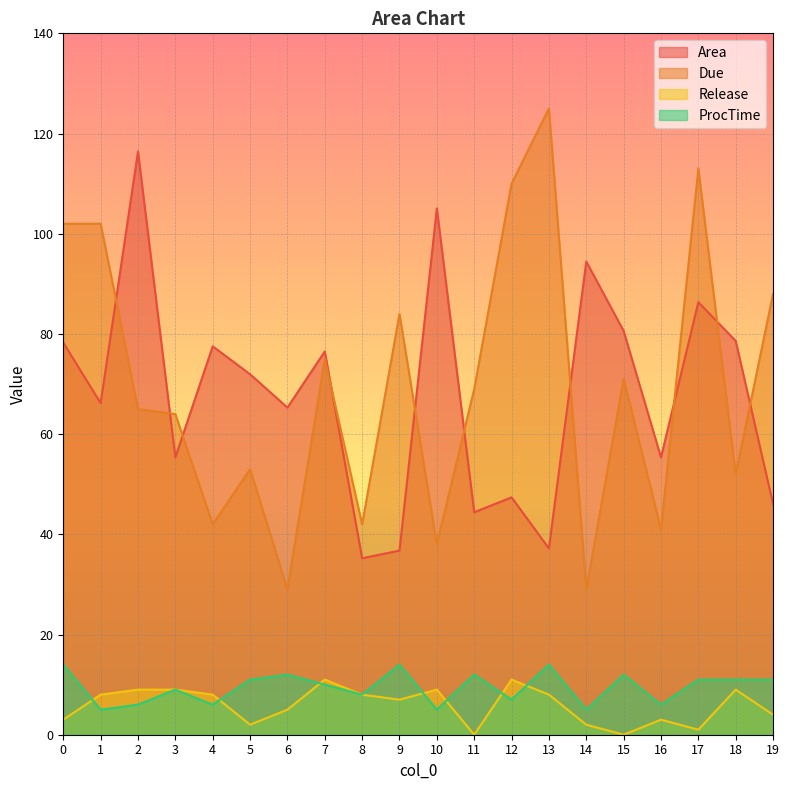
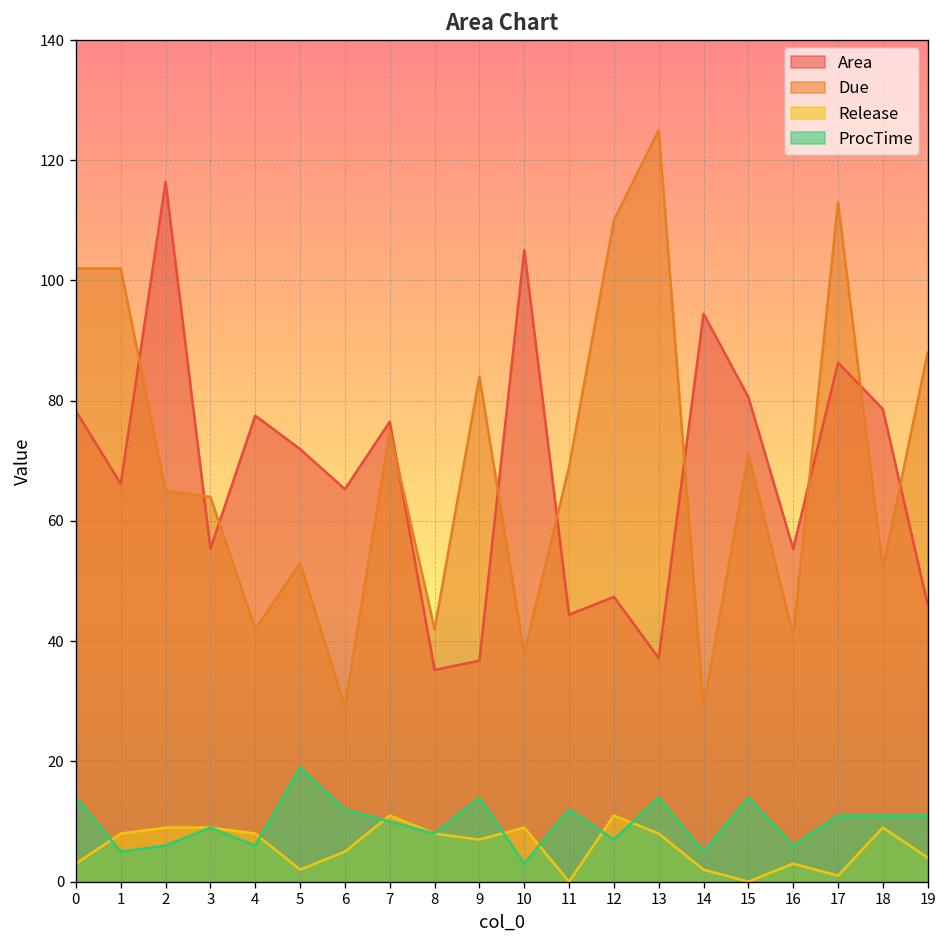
ProcTime, 5: 11 -> 19
ProcTime, 10: 5 -> 3
ProcTime, 15: 12 -> 14
